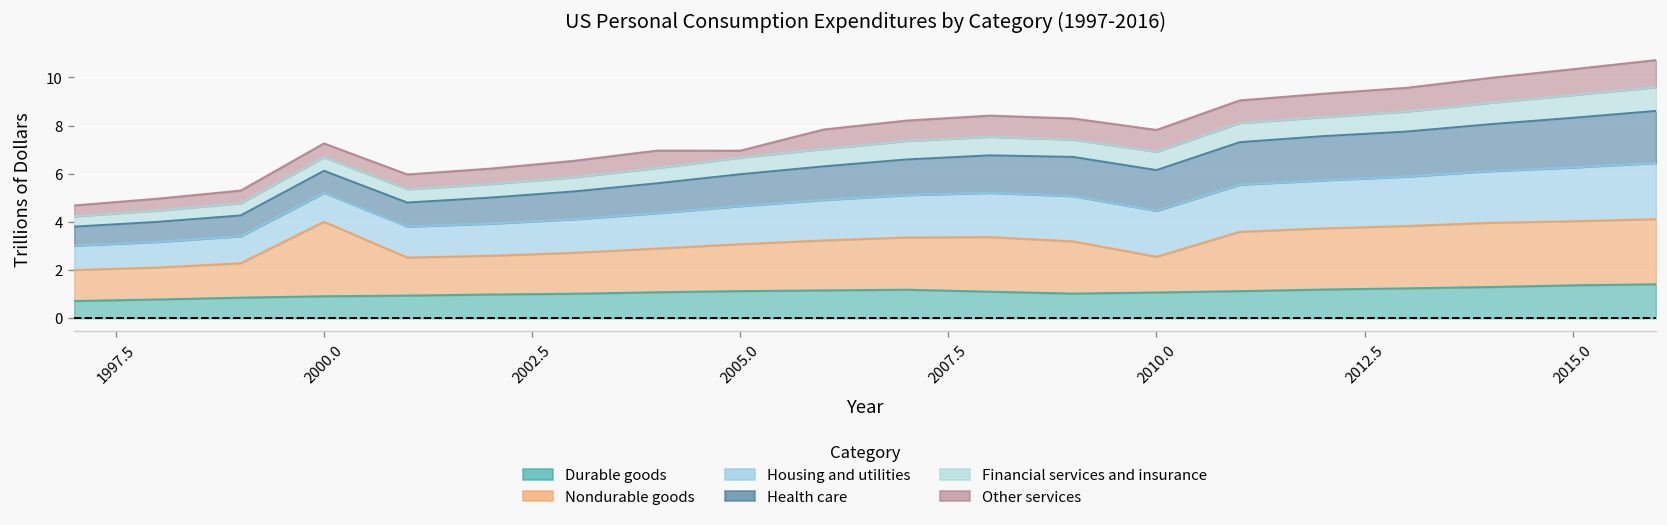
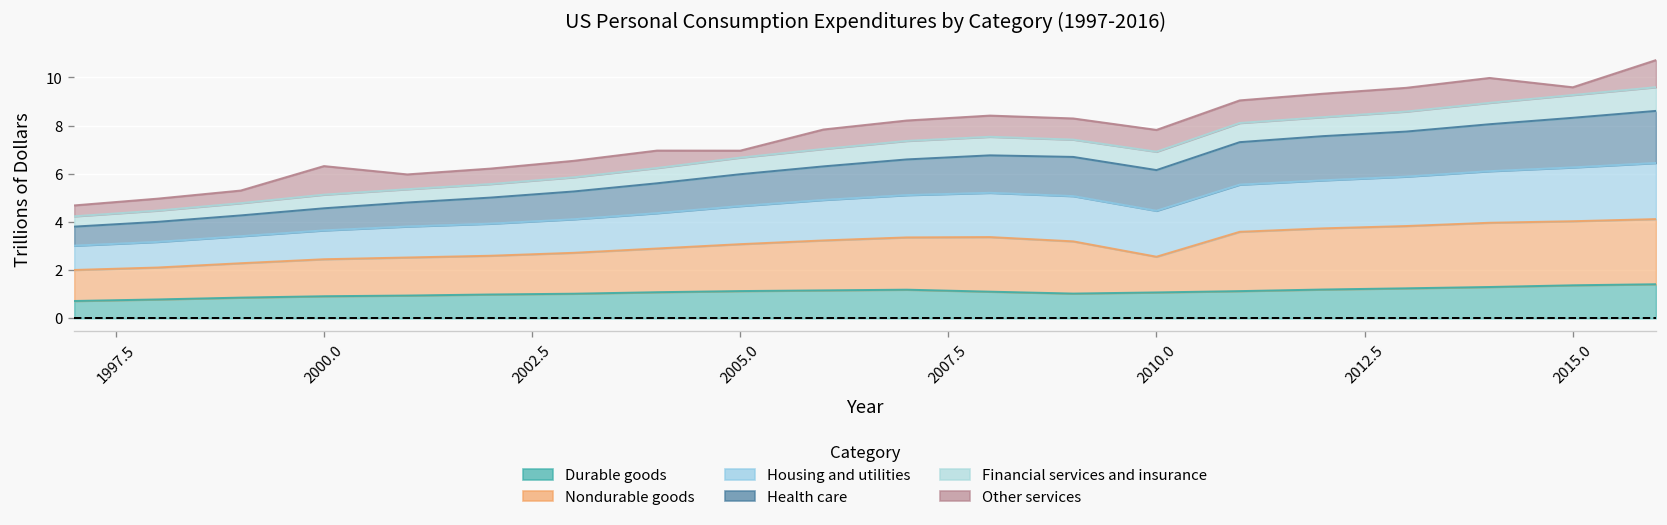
Nondurable goods, 2000.0: 3.1 -> 1.5
Other services, 2000.0: 0.6 -> 1.2
Other services, 2015.0: 1.1 -> 0.3
